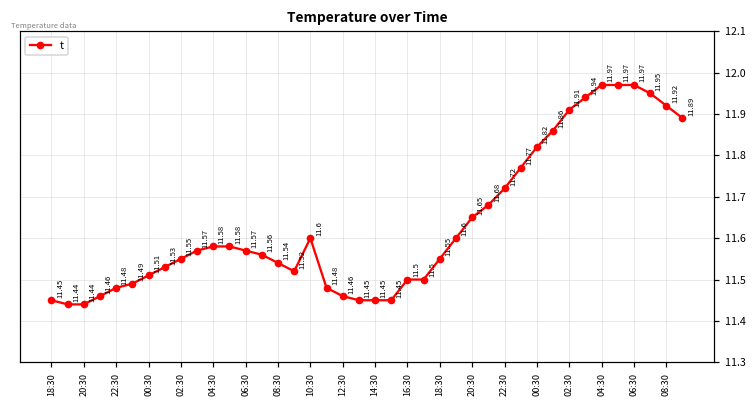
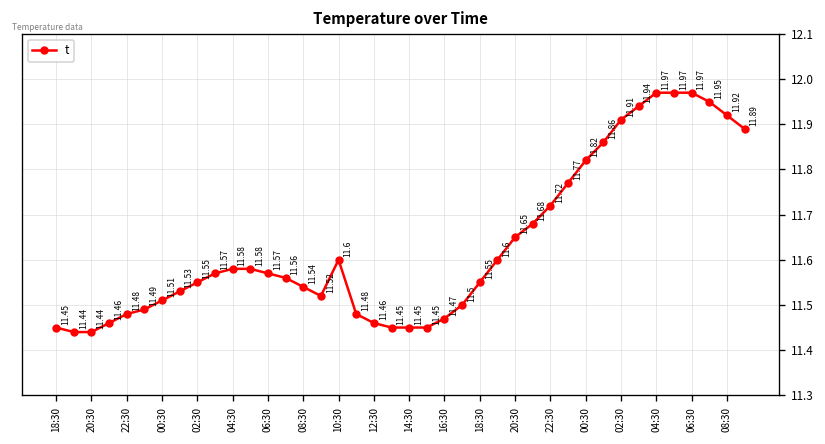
16:30: 11.5 -> 11.47
